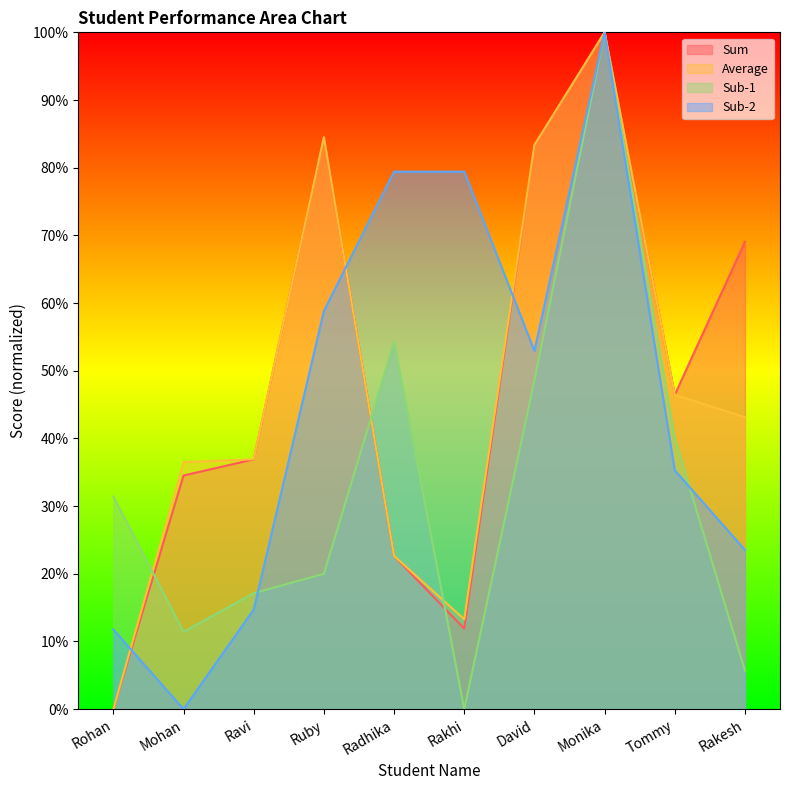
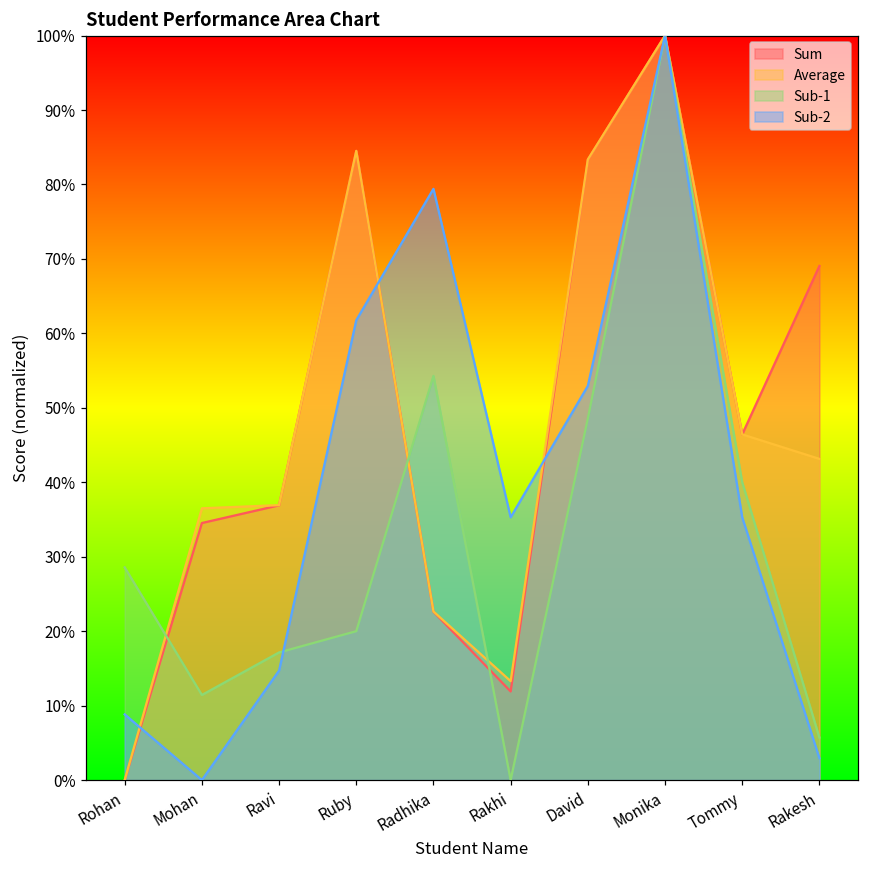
Sub-1, Rohan: 31% -> 29%
Sub-2, Rohan: 12% -> 9%
Sub-2, Ruby: 59% -> 62%
Sub-2, Rakhi: 79% -> 35%
Sub-2, Rakesh: 24% -> 3%
